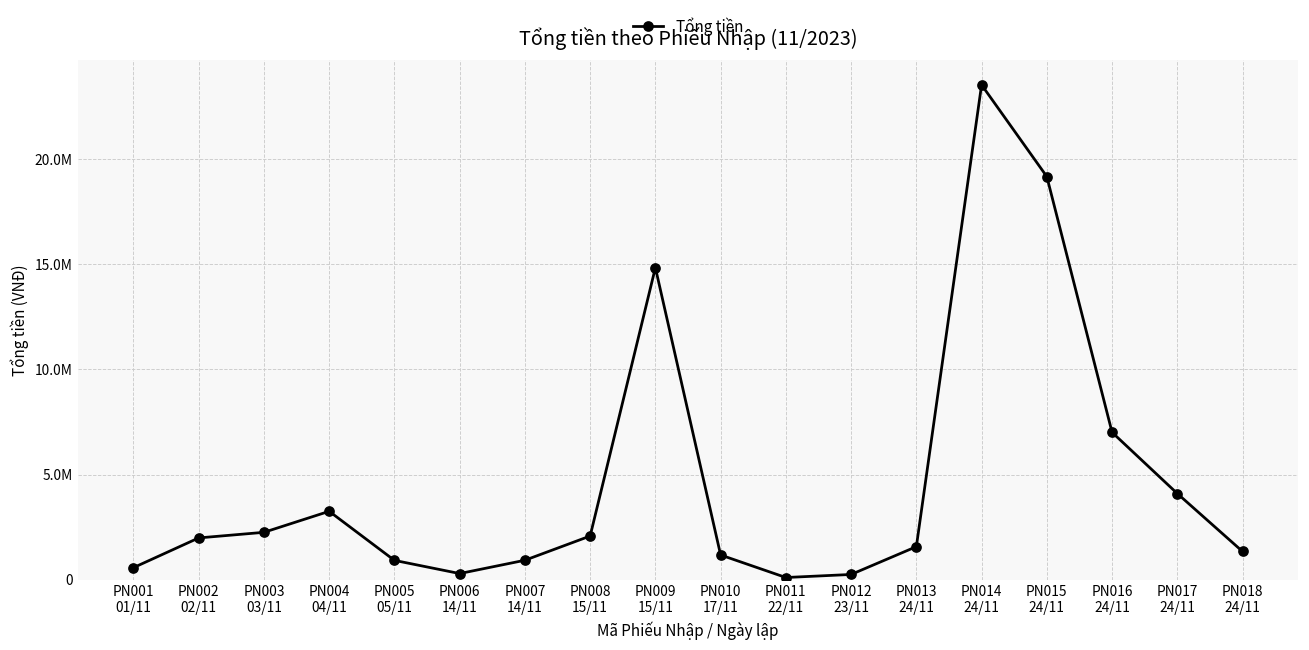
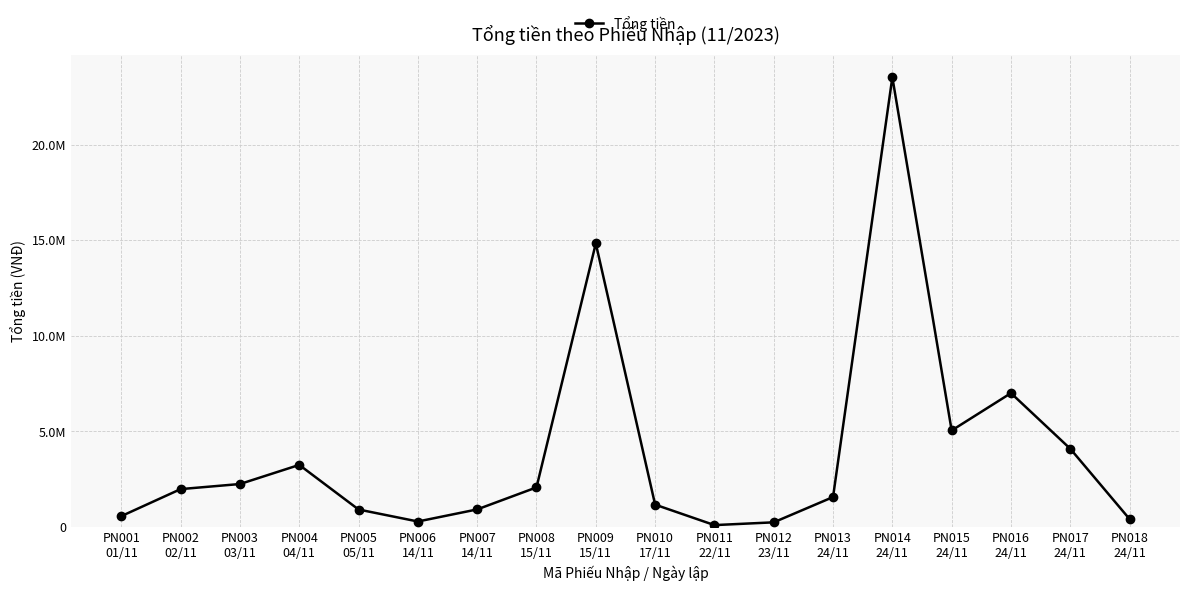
PN015 24/11: 19200000 -> 5100000
PN018 24/11: 1300000 -> 400000
